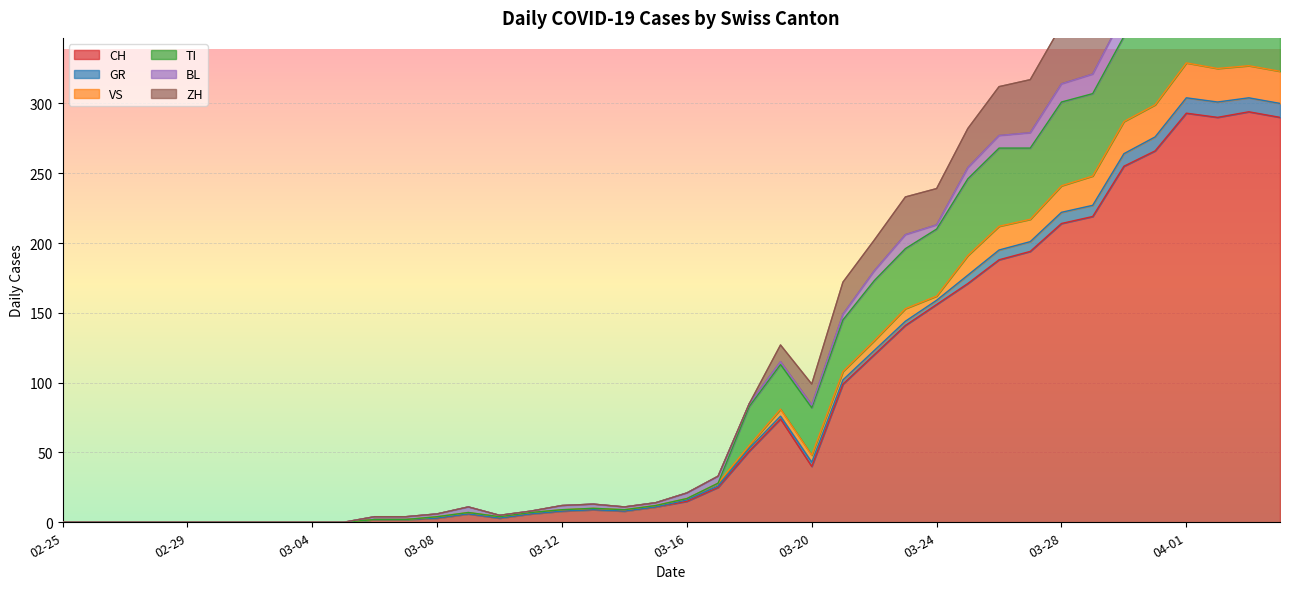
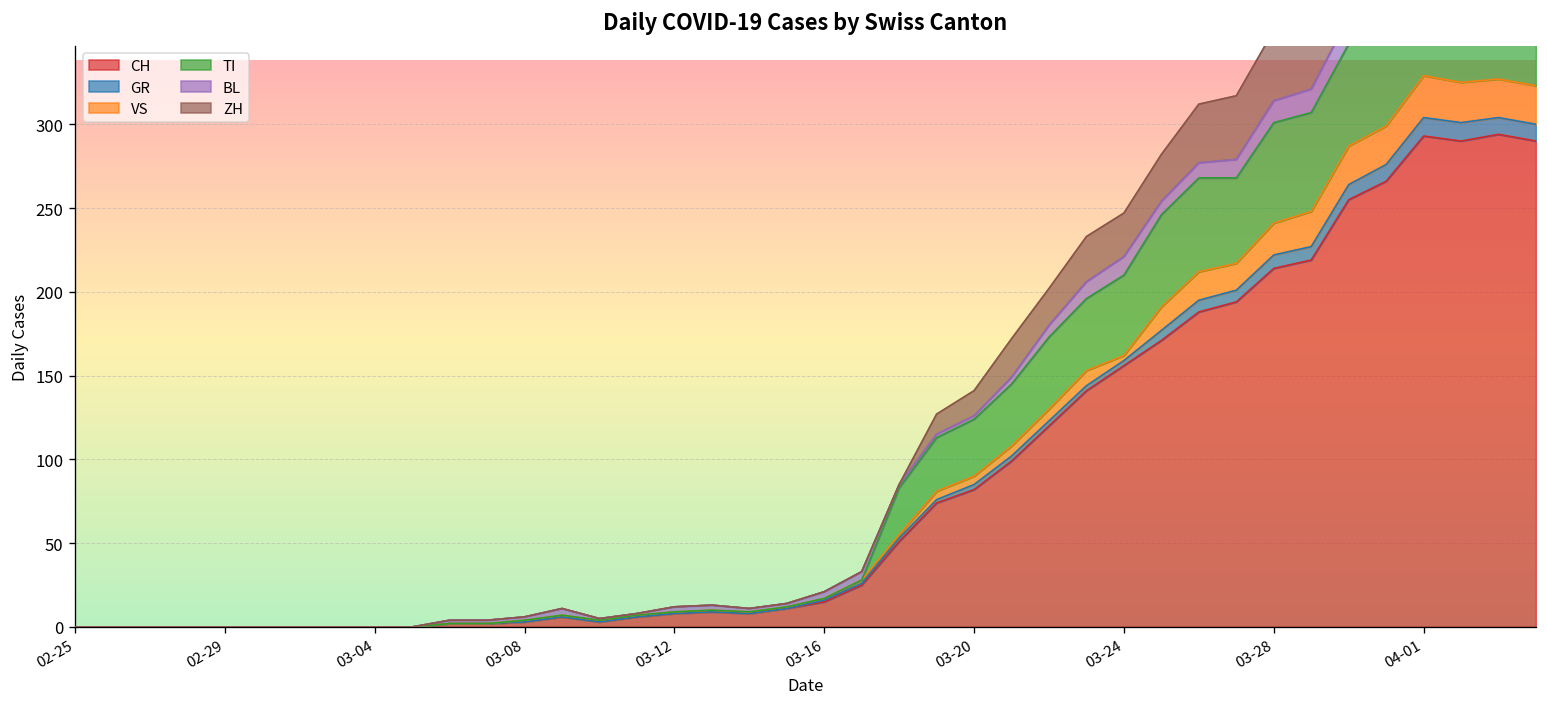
CH, 03-20: 40 -> 82
BL, 03-24: 3 -> 11
